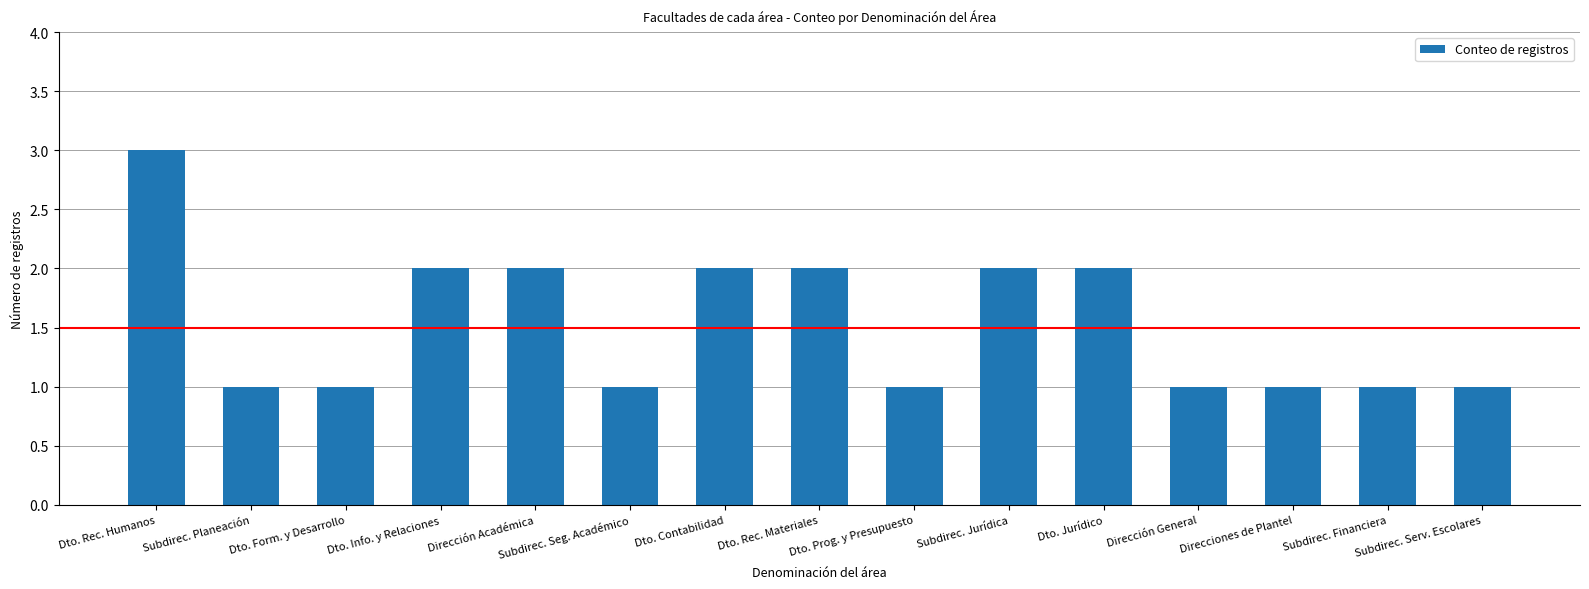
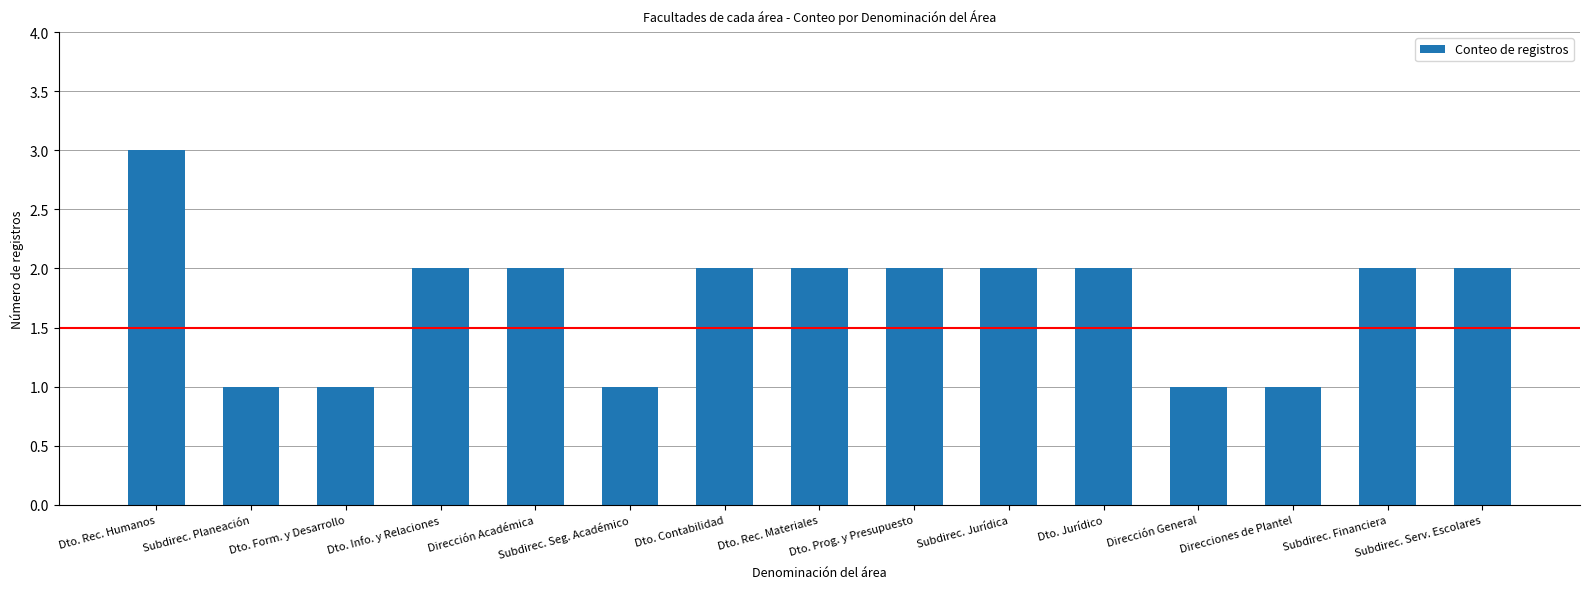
Dto. Prog. y Presupuesto: 1 -> 2
Subdirec. Financiera: 1 -> 2
Subdirec. Serv. Escolares: 1 -> 2
